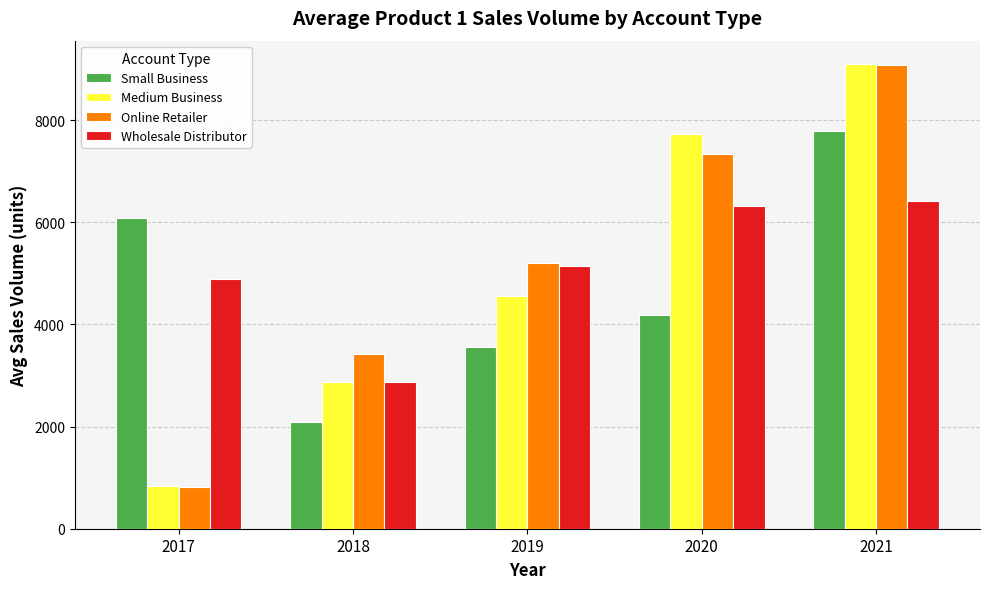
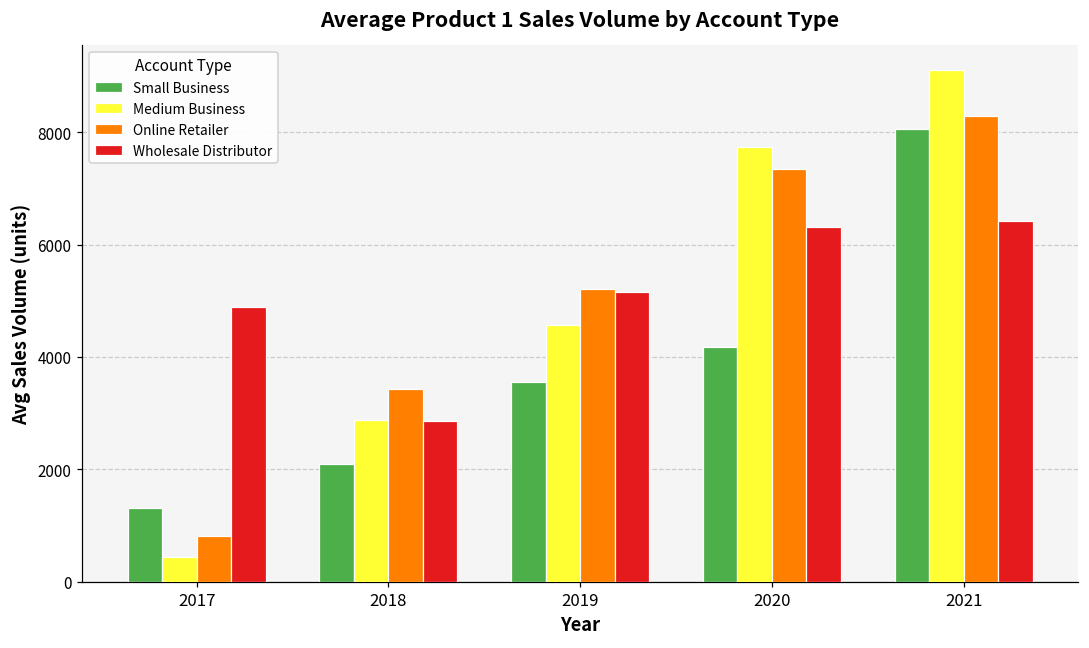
Small Business, 2017: 6100 -> 1300
Medium Business, 2017: 800 -> 400
Small Business, 2021: 7800 -> 8100
Online Retailer, 2021: 9100 -> 8300
